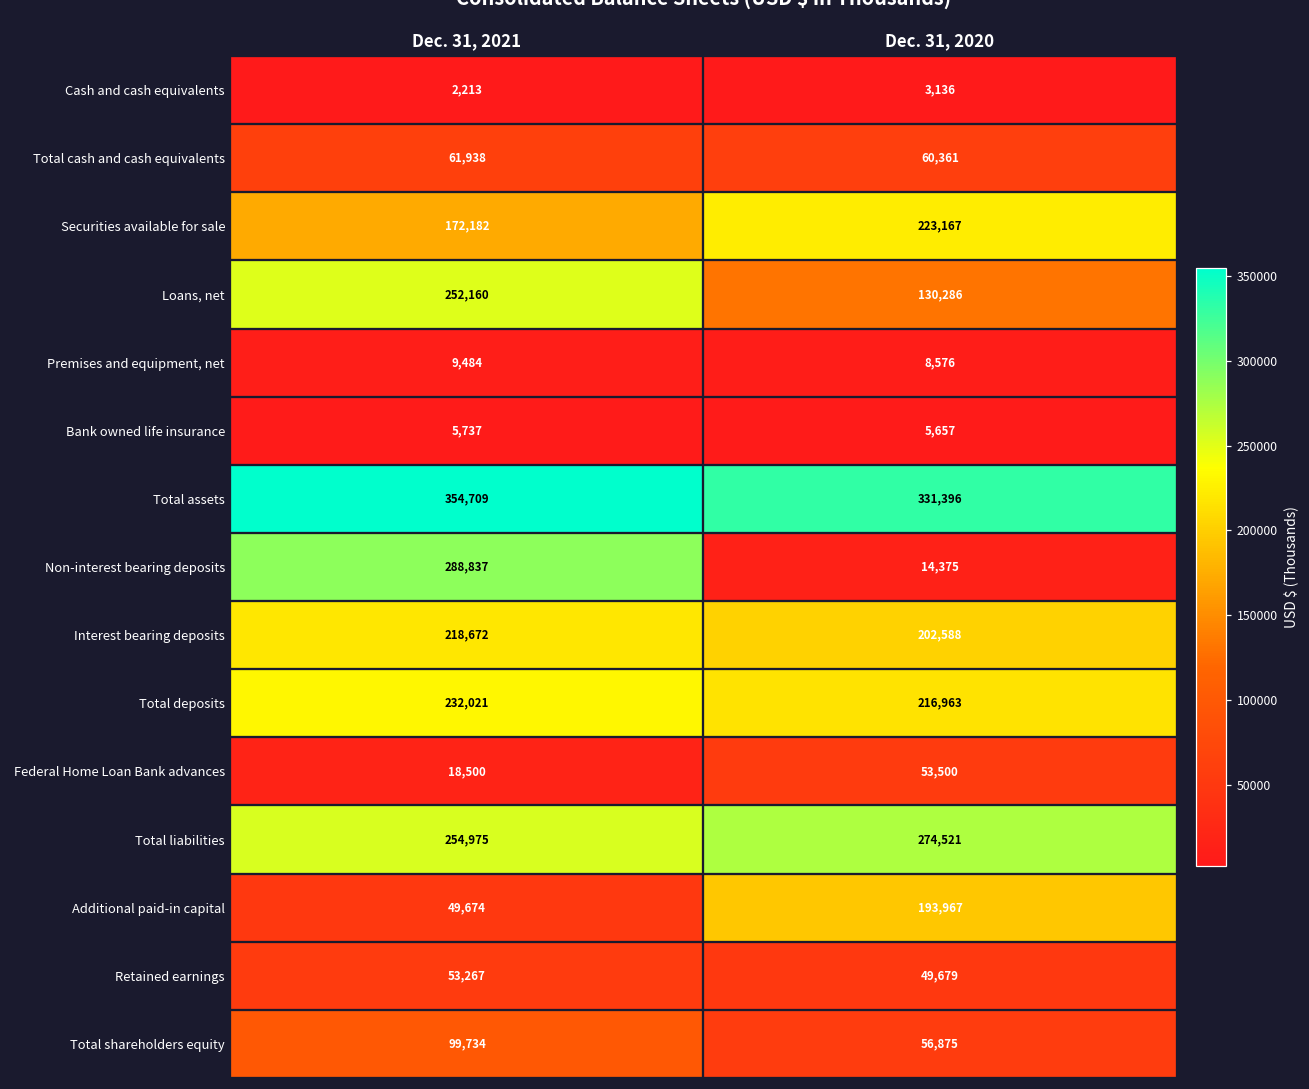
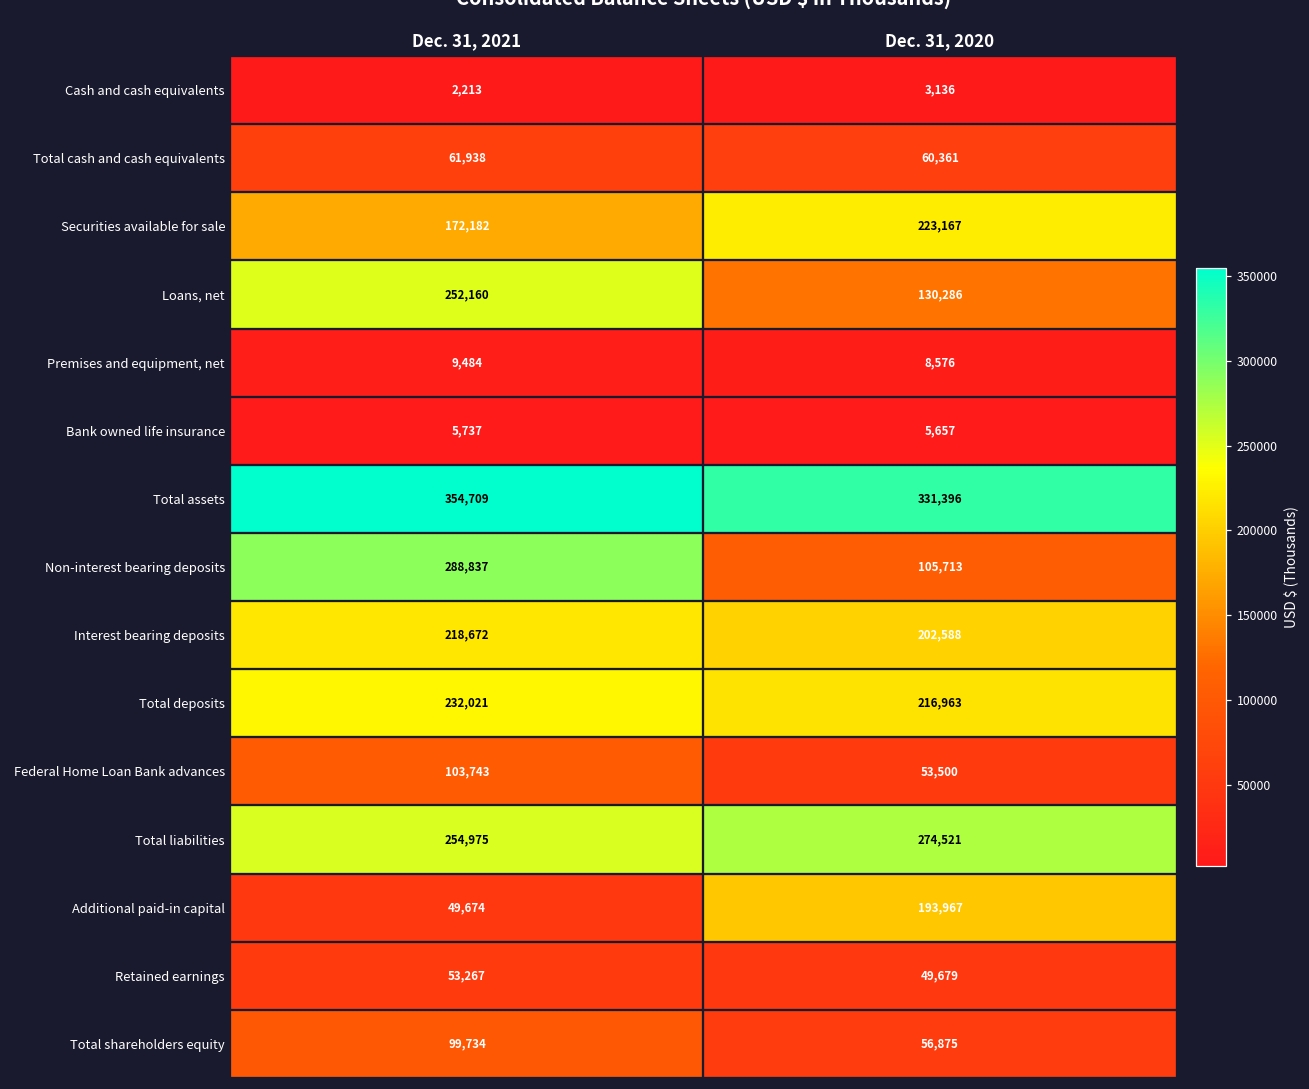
Non-interest bearing deposits, Dec. 31, 2020: 14,375 -> 105,713
Federal Home Loan Bank advances, Dec. 31, 2021: 18,500 -> 103,743
